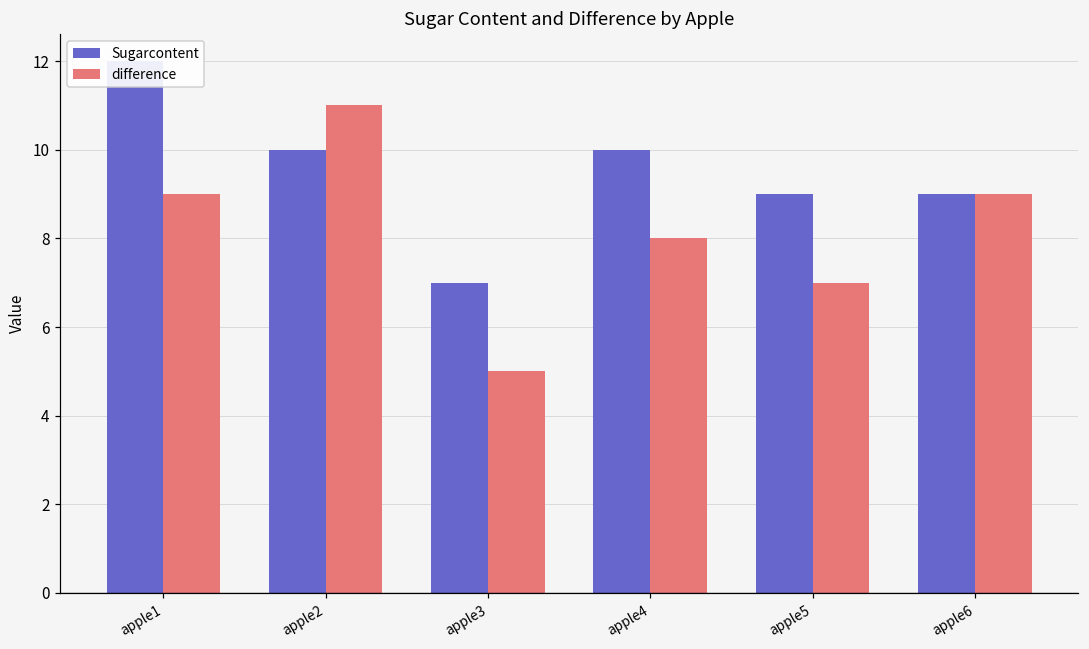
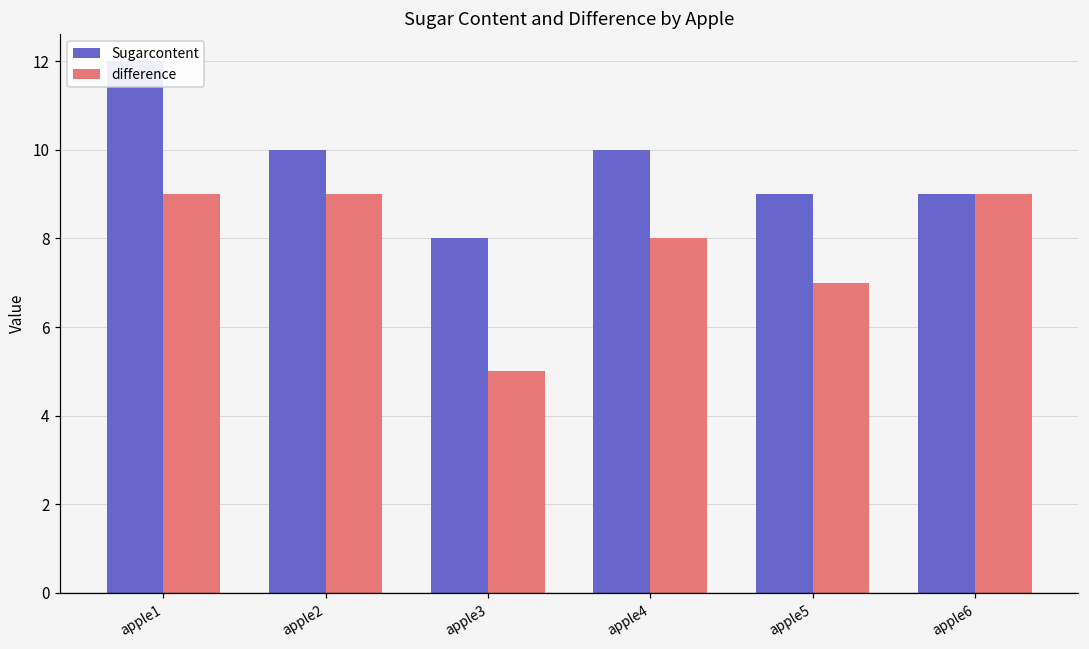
difference, apple2: 11 -> 9
Sugarcontent, apple3: 7 -> 8
